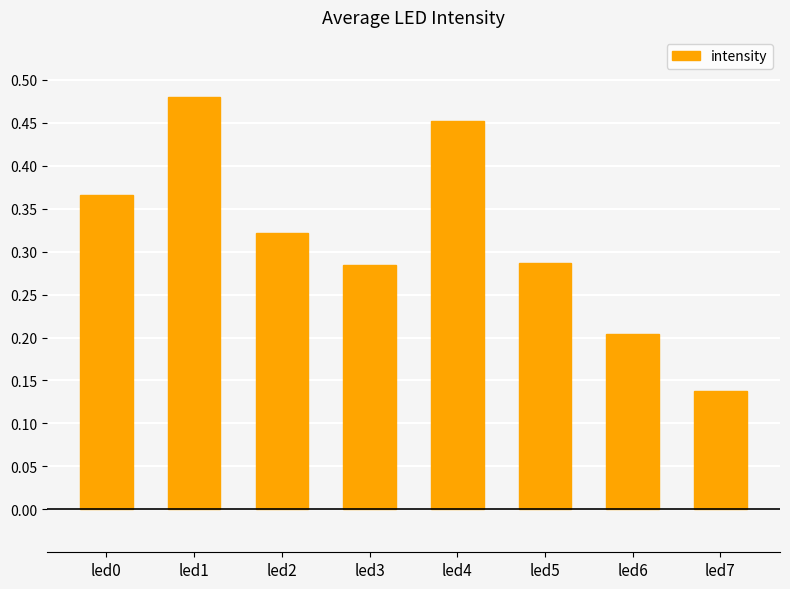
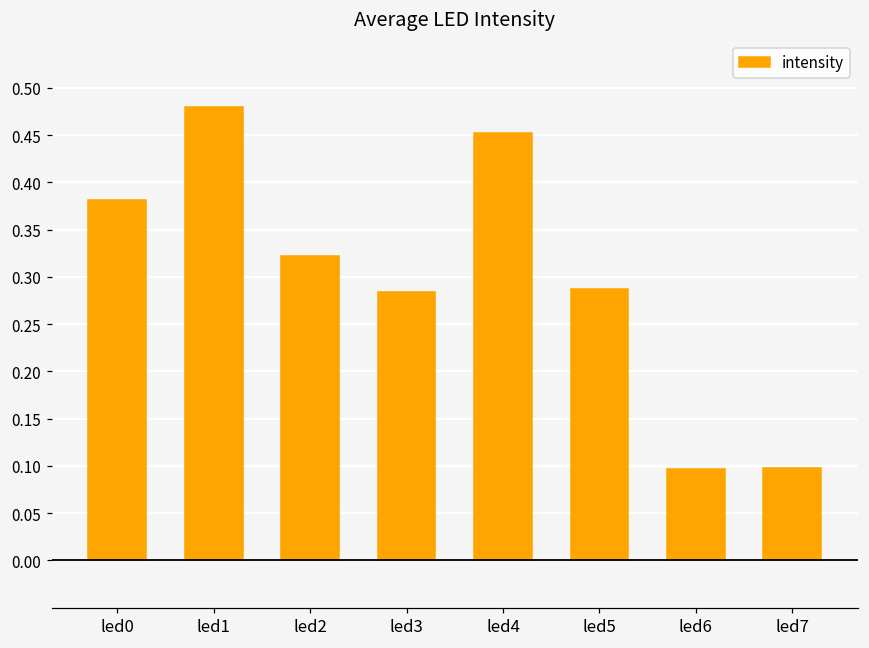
led0: 0.37 -> 0.38
led6: 0.20 -> 0.10
led7: 0.14 -> 0.10
